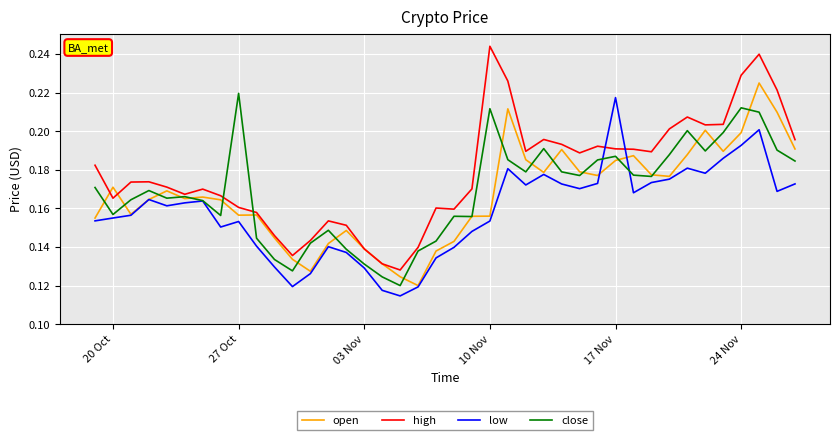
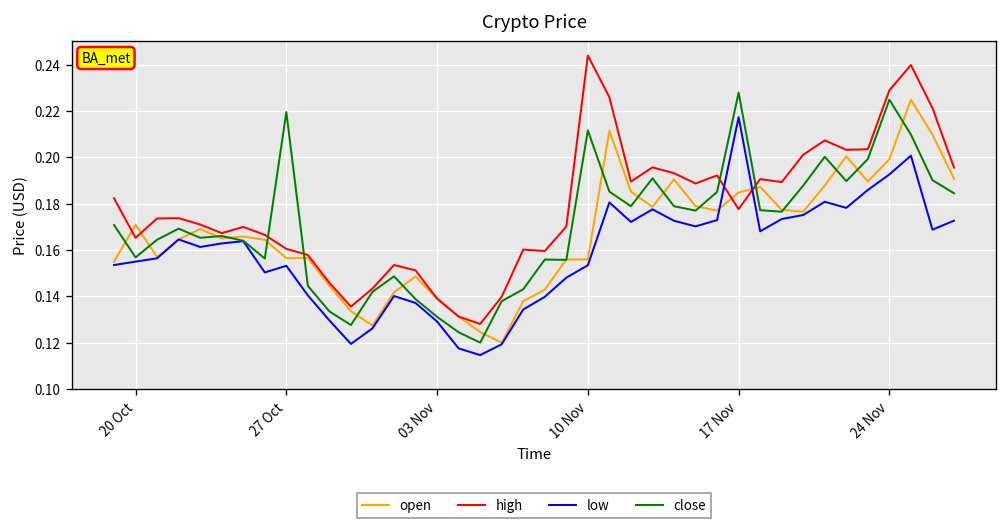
high, 17 Nov: 0.191 -> 0.178
close, 17 Nov: 0.187 -> 0.228
close, 24 Nov: 0.212 -> 0.225
